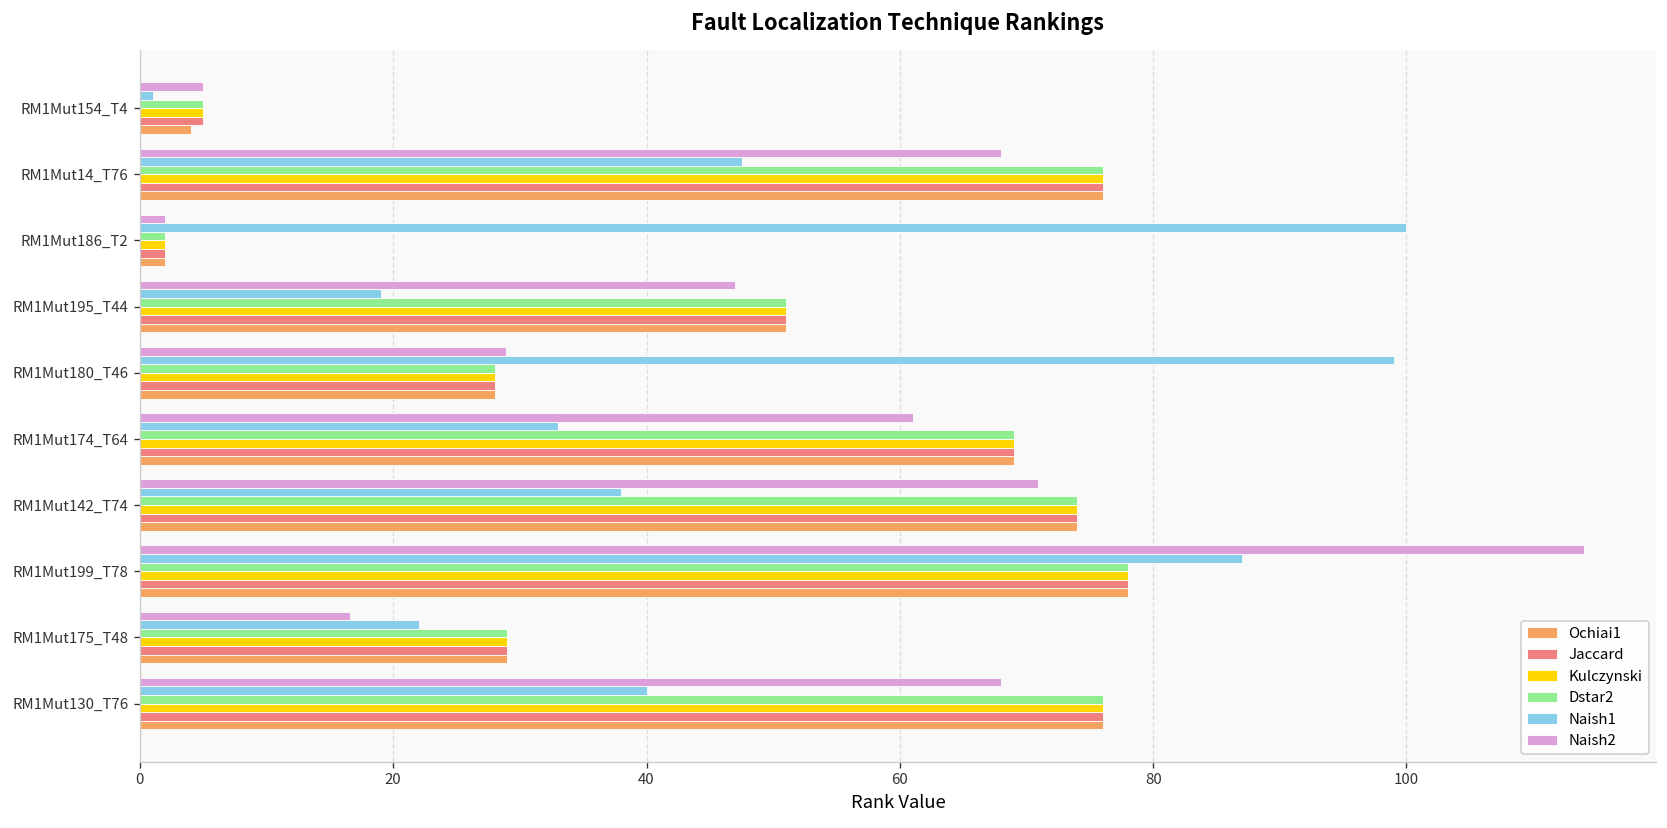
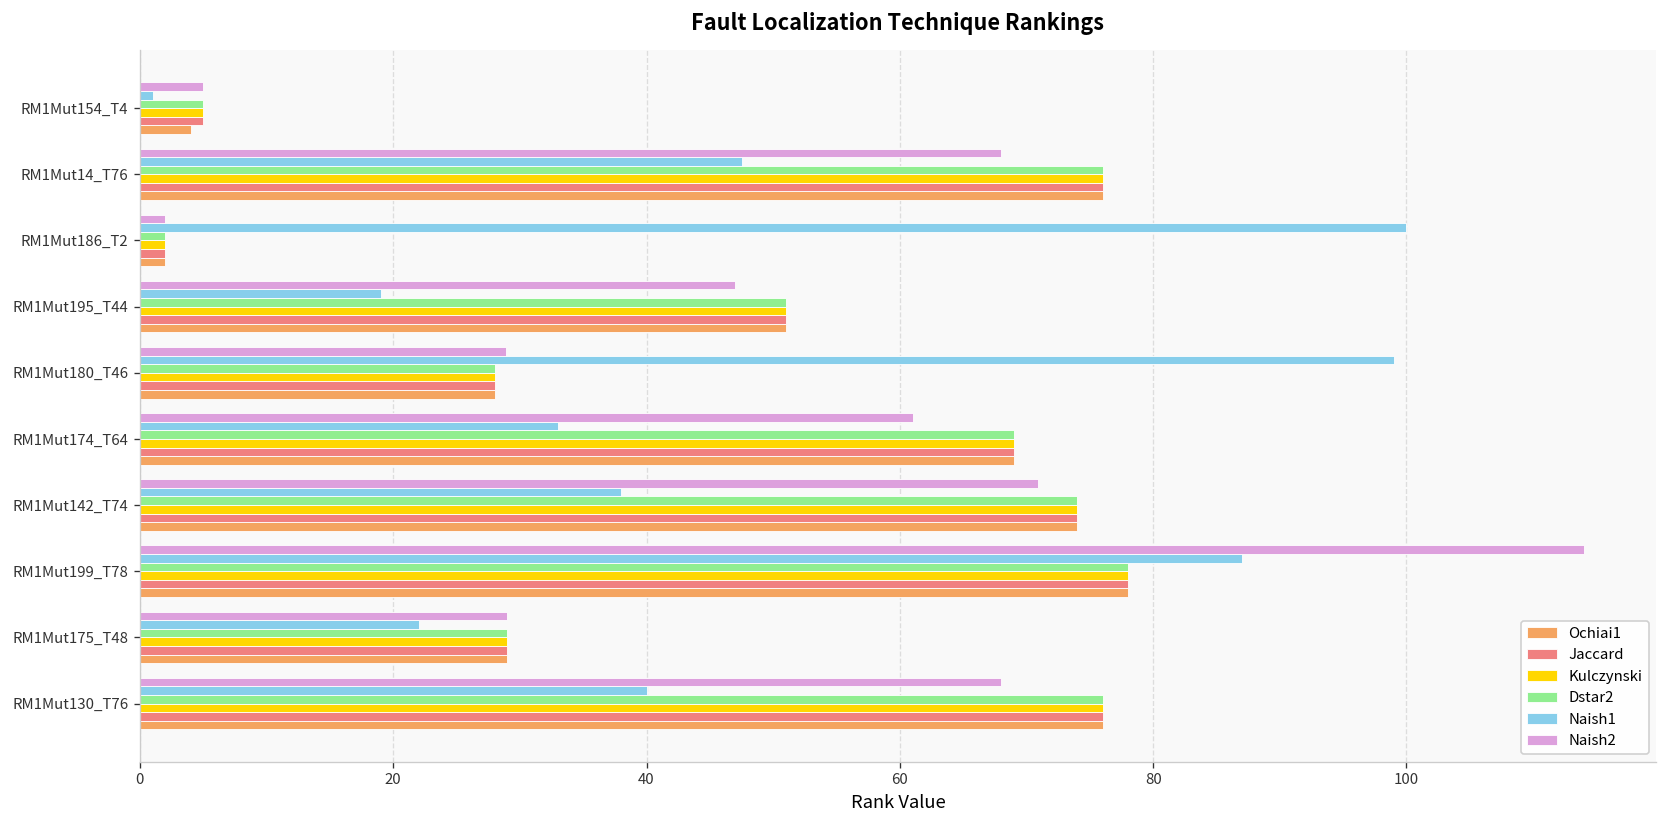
Naish2, RM1Mut175_T48: 16.6 -> 29.0
